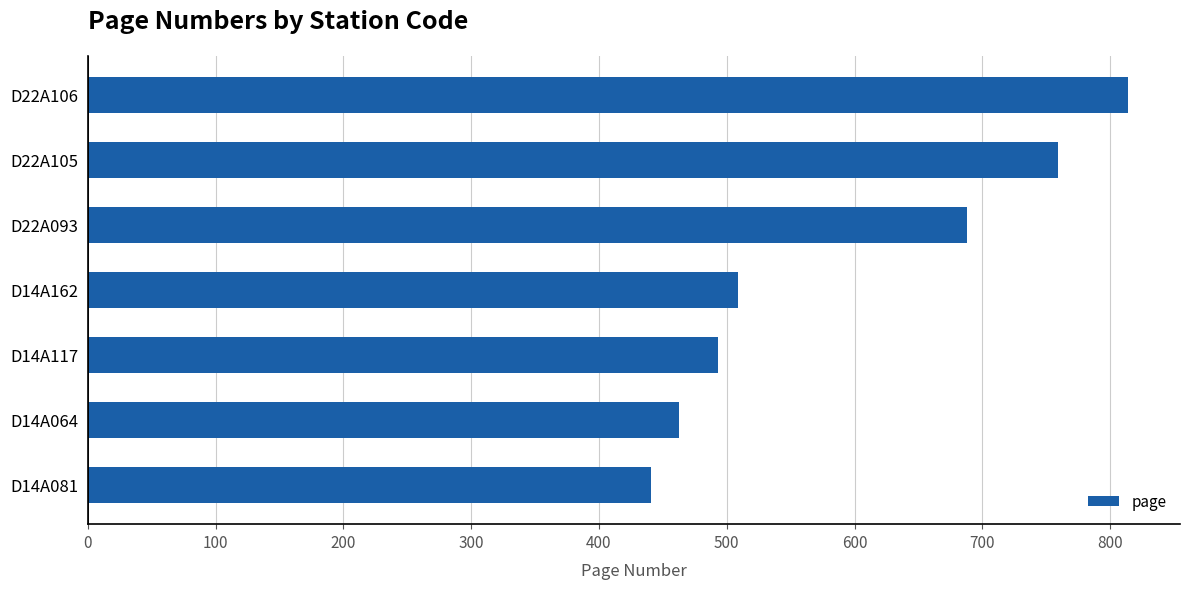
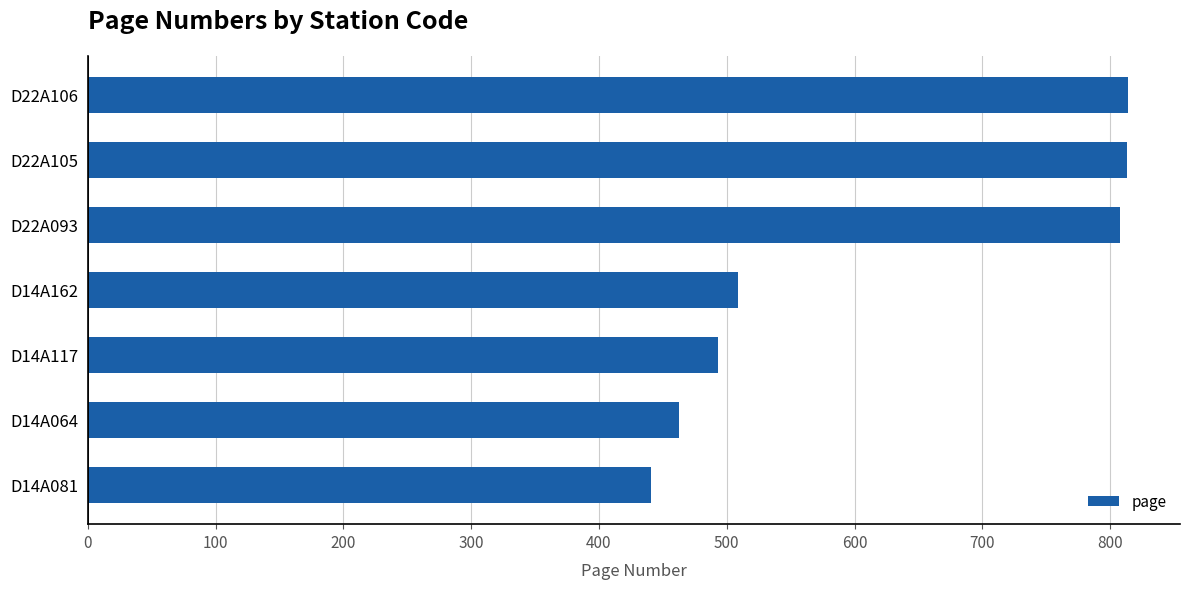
D22A105: 759 -> 813
D22A093: 688 -> 808
